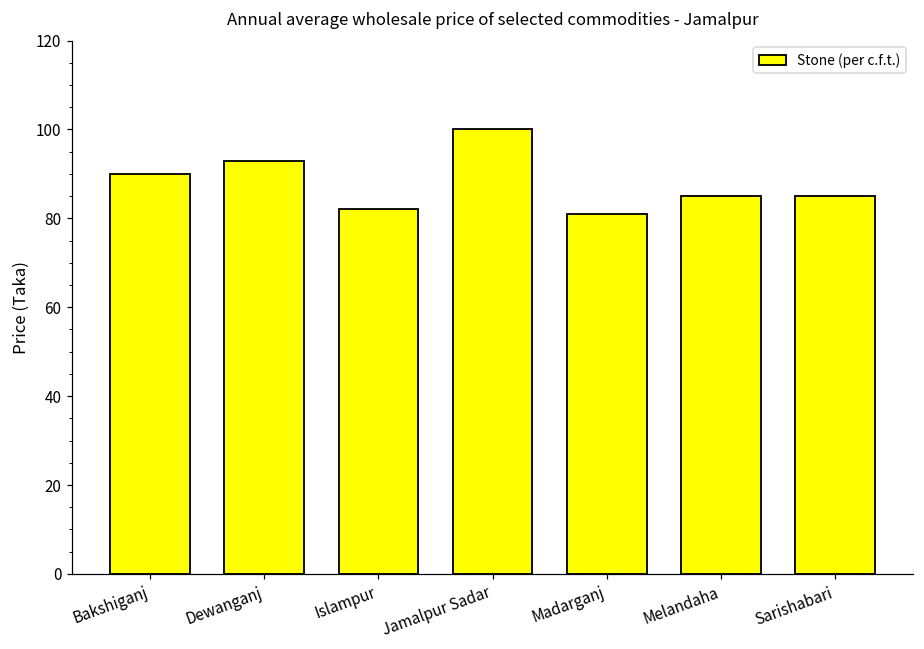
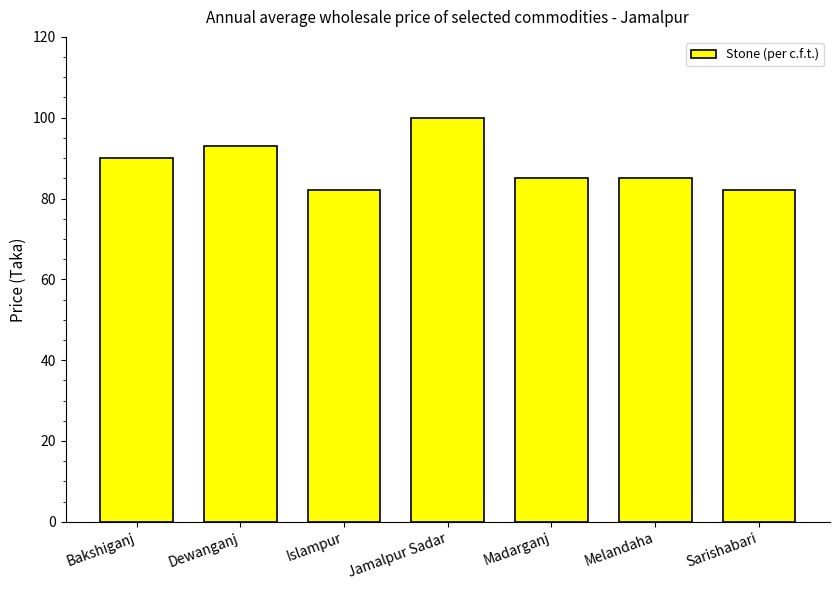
Madarganj: 81 -> 85
Sarishabari: 85 -> 82
